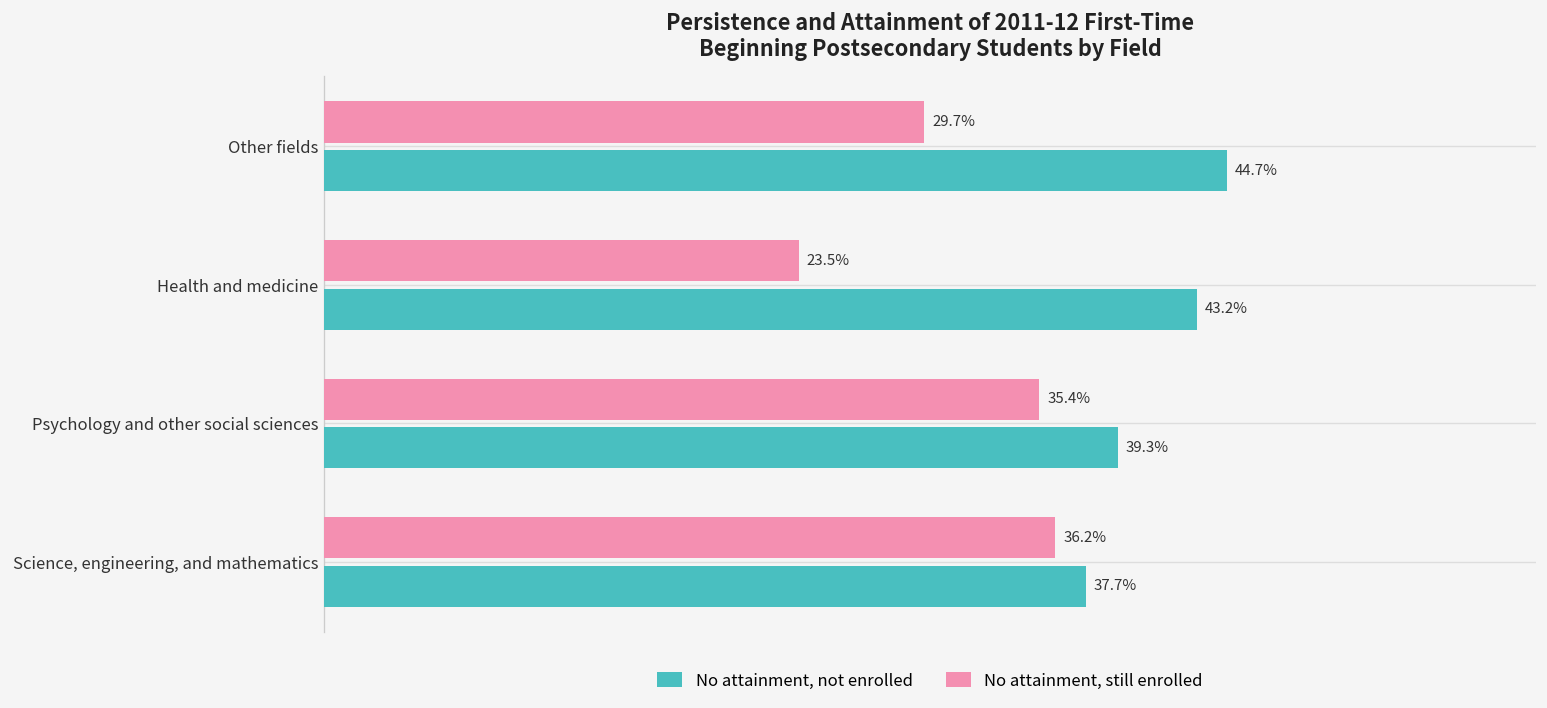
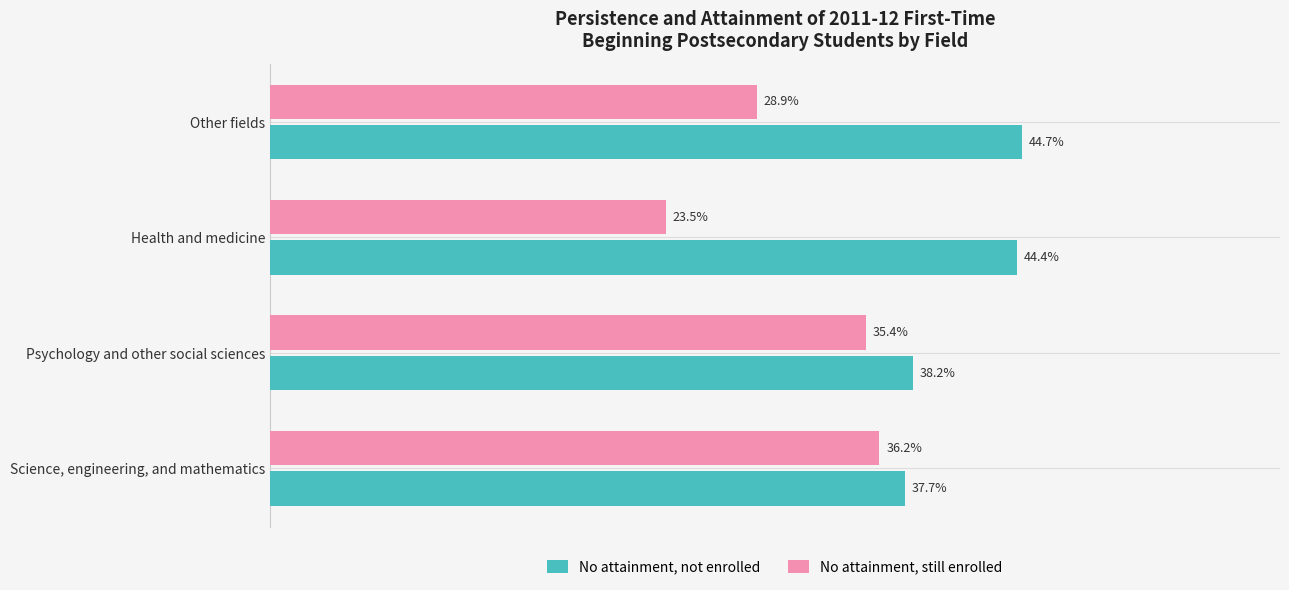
No attainment, still enrolled, Other fields: 29.7% -> 28.9%
No attainment, not enrolled, Health and medicine: 43.2% -> 44.4%
No attainment, not enrolled, Psychology and other social sciences: 39.3% -> 38.2%
